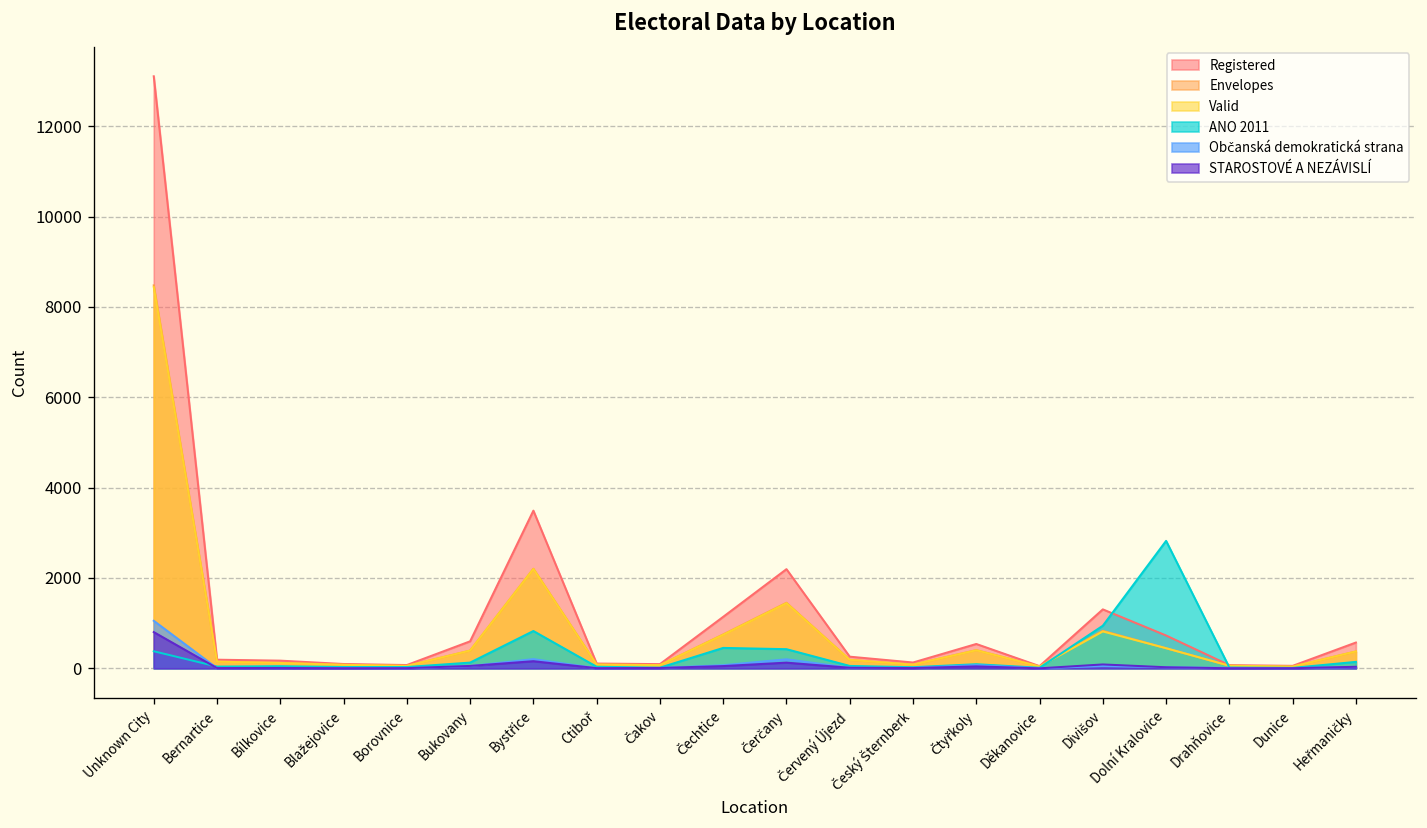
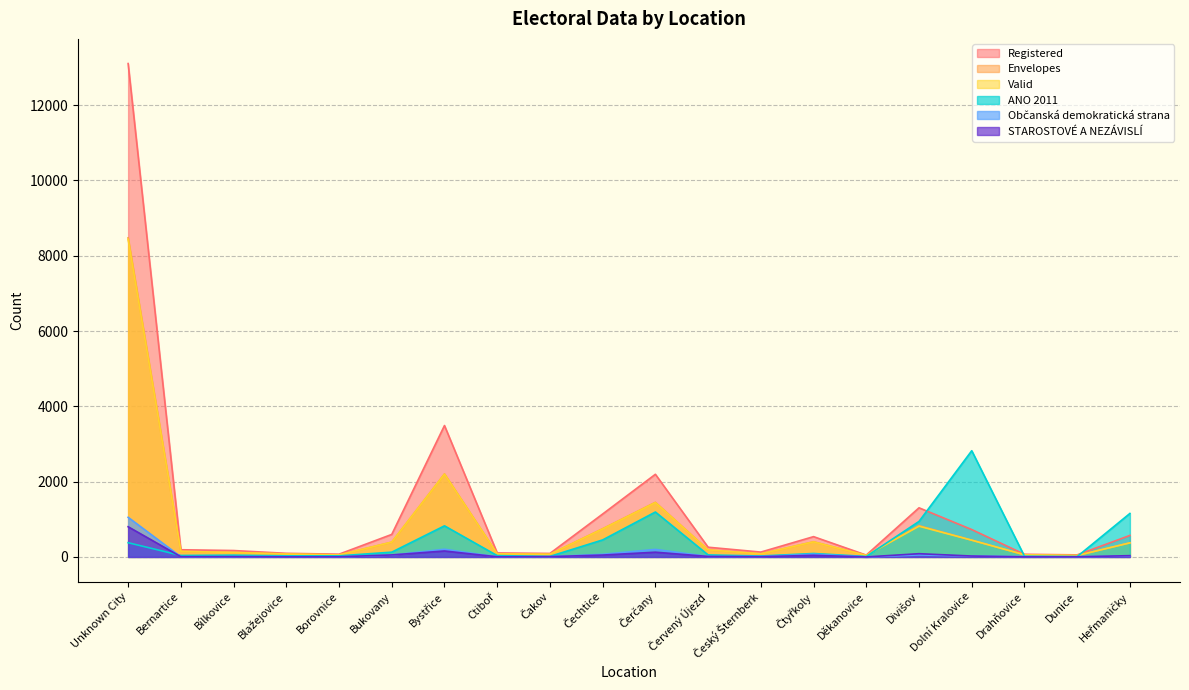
ANO 2011, Čerčany: 400 -> 1200
ANO 2011, Heřmaničky: 100 -> 1200
